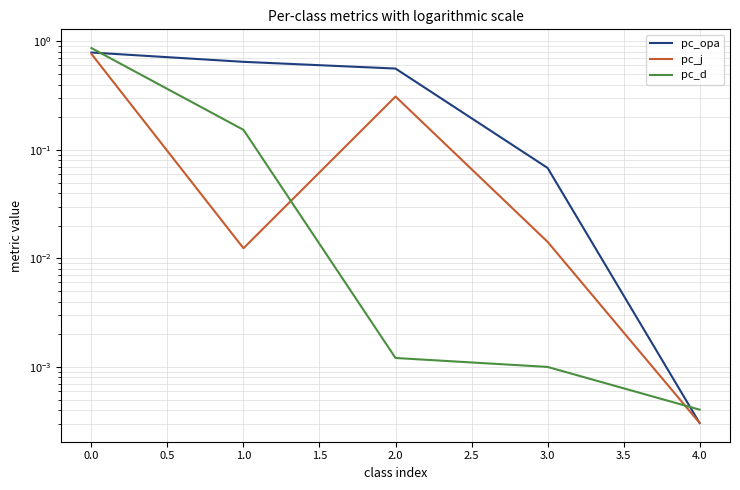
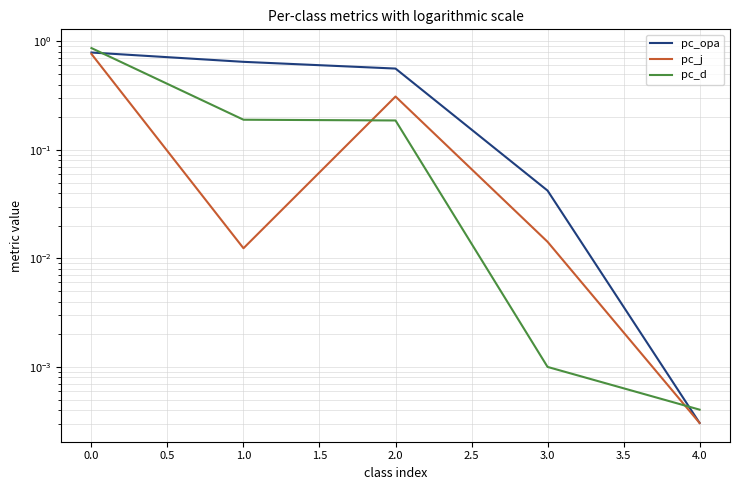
pc_d, 1.0: 0.15 -> 0.19
pc_d, 2.0: 0.0012 -> 0.19
pc_opa, 3.0: 0.07 -> 0.042
